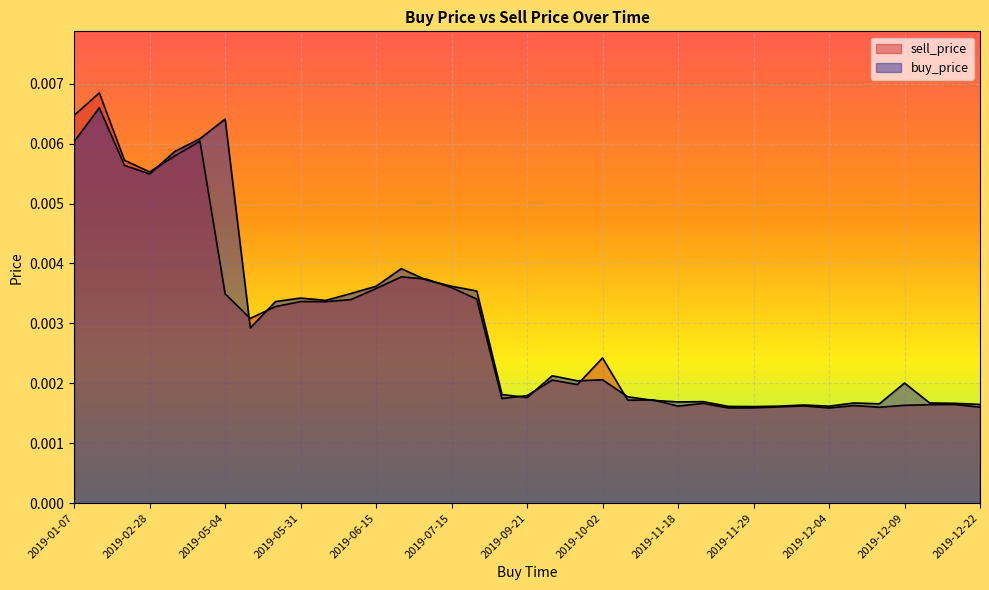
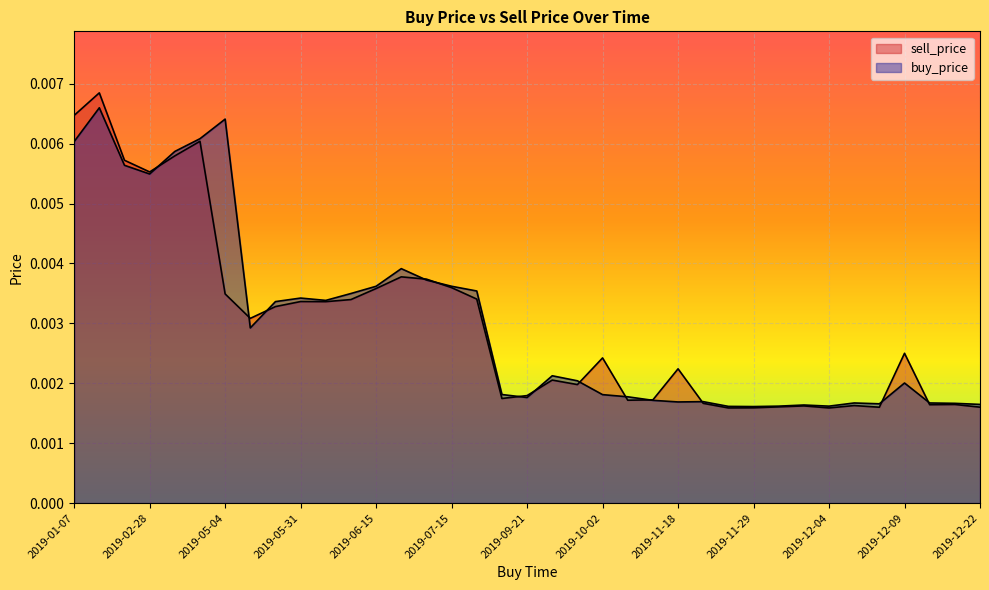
buy_price, 2019-10-02: 0.0021 -> 0.0018
sell_price, 2019-11-18: 0.0016 -> 0.0022
sell_price, 2019-12-09: 0.0016 -> 0.0025
